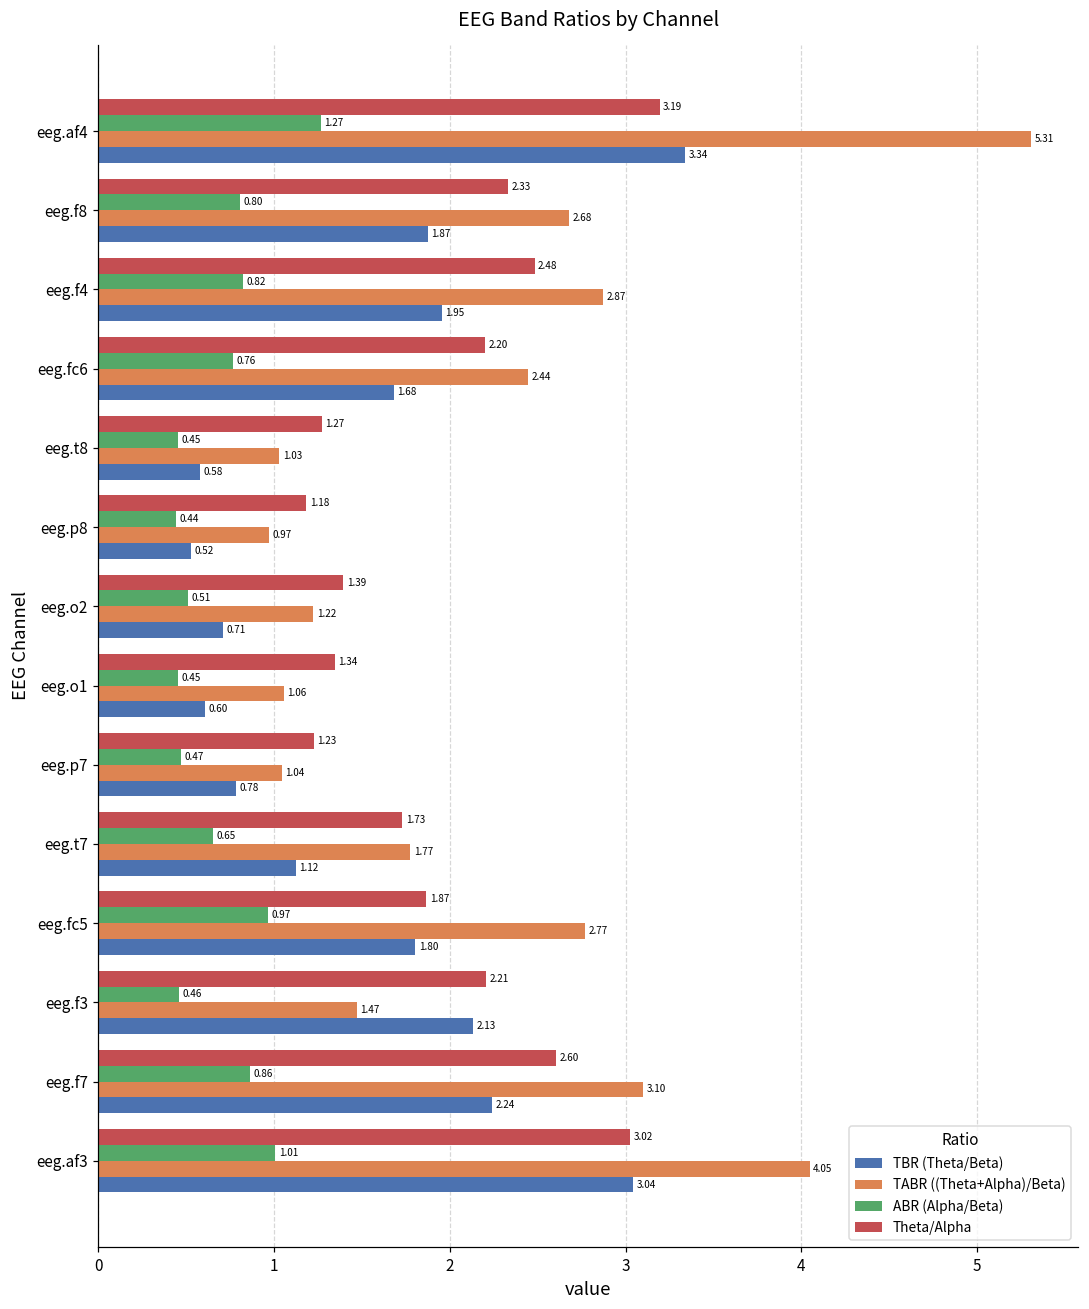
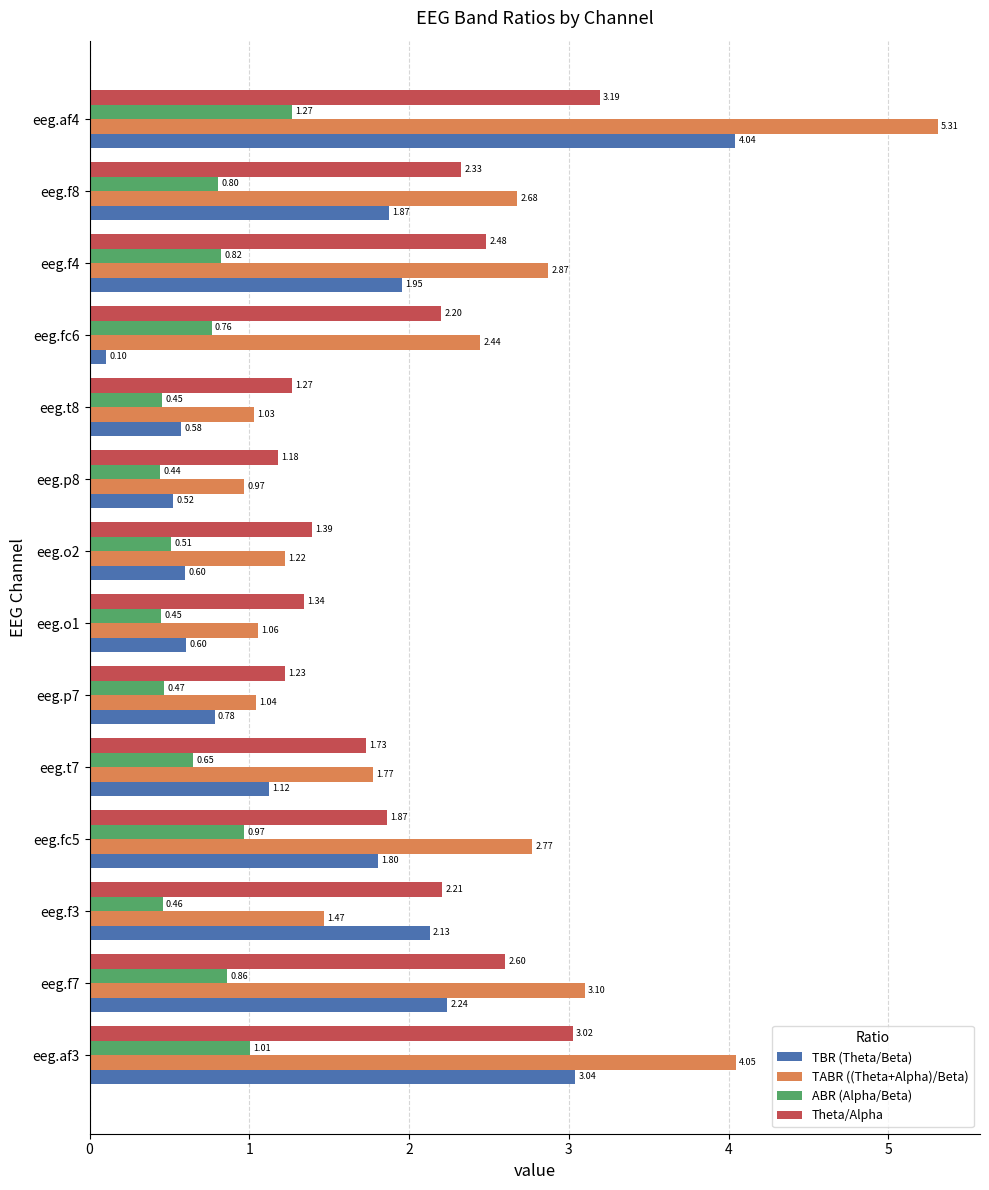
TBR (Theta/Beta), eeg.af4: 3.34 -> 4.04
TBR (Theta/Beta), eeg.fc6: 1.68 -> 0.10
TBR (Theta/Beta), eeg.o2: 0.71 -> 0.60
